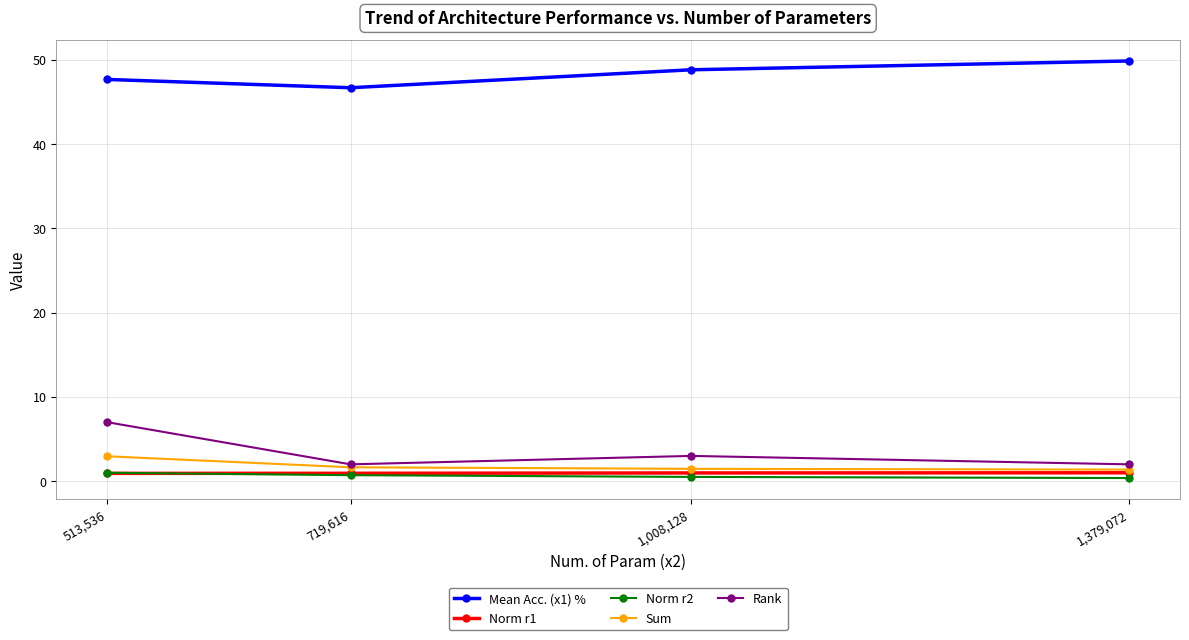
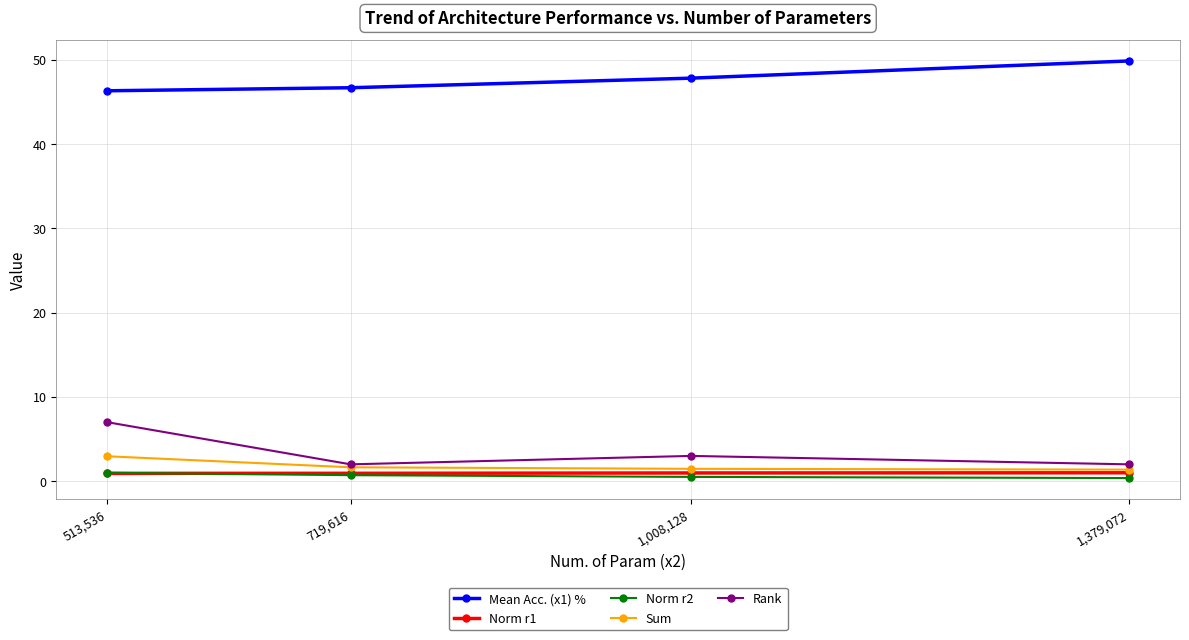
Mean Acc. (x1) %, 513,536: 48 -> 46
Mean Acc. (x1) %, 1,008,128: 49 -> 48
